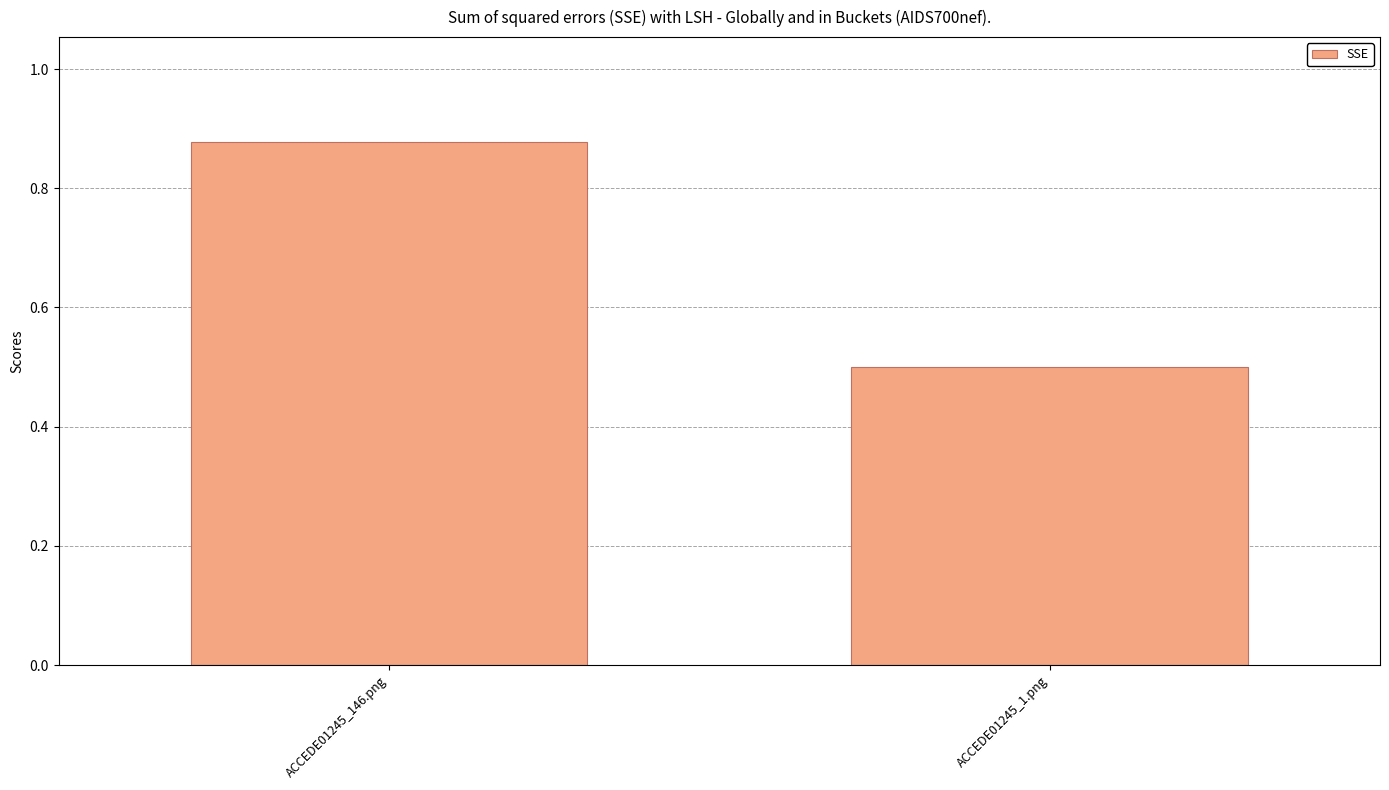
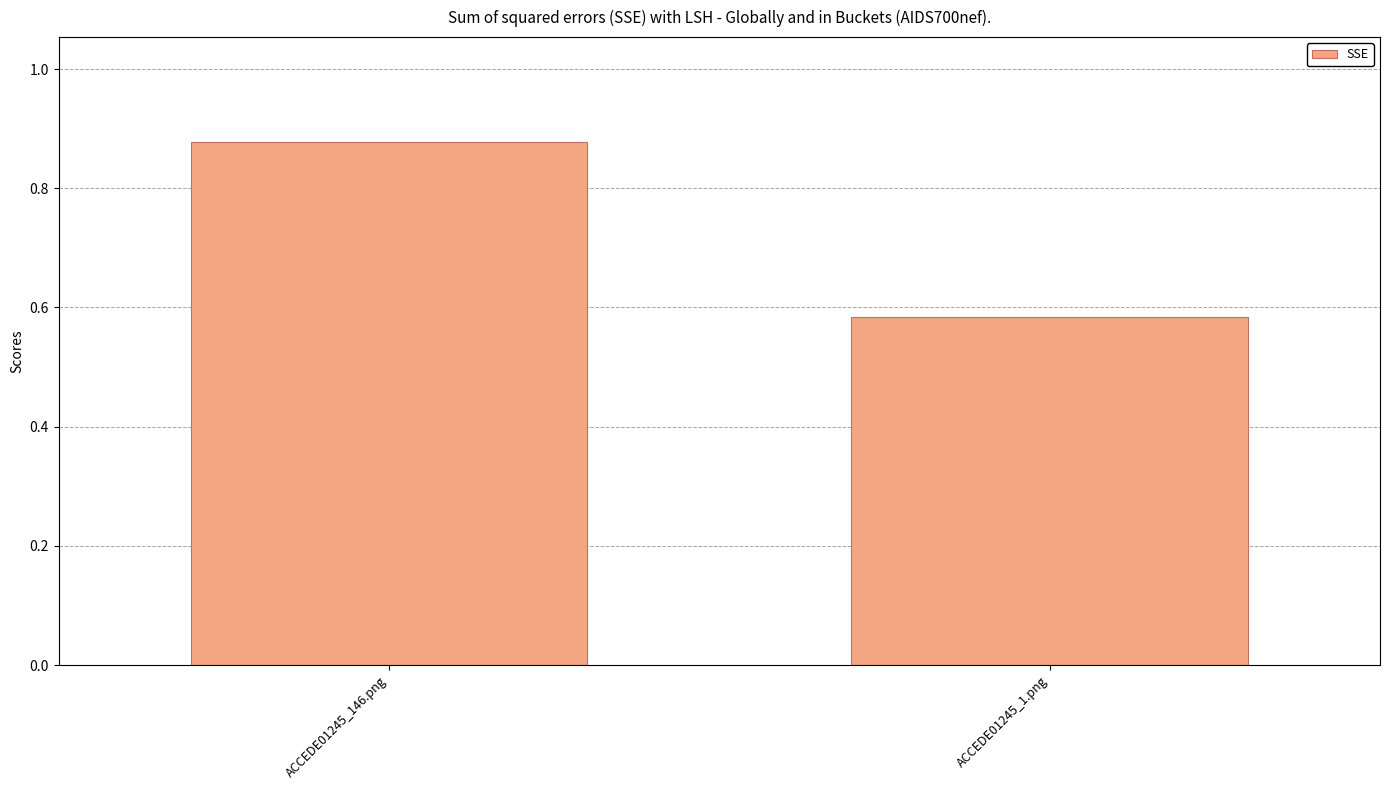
ACCEDE01245_1.png: 0.50 -> 0.58
